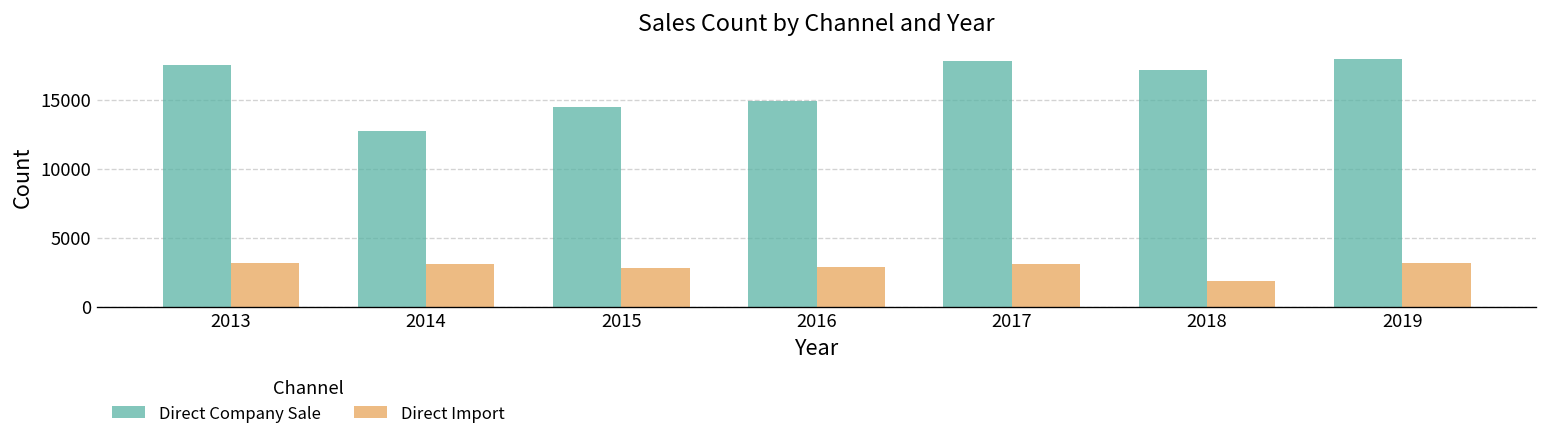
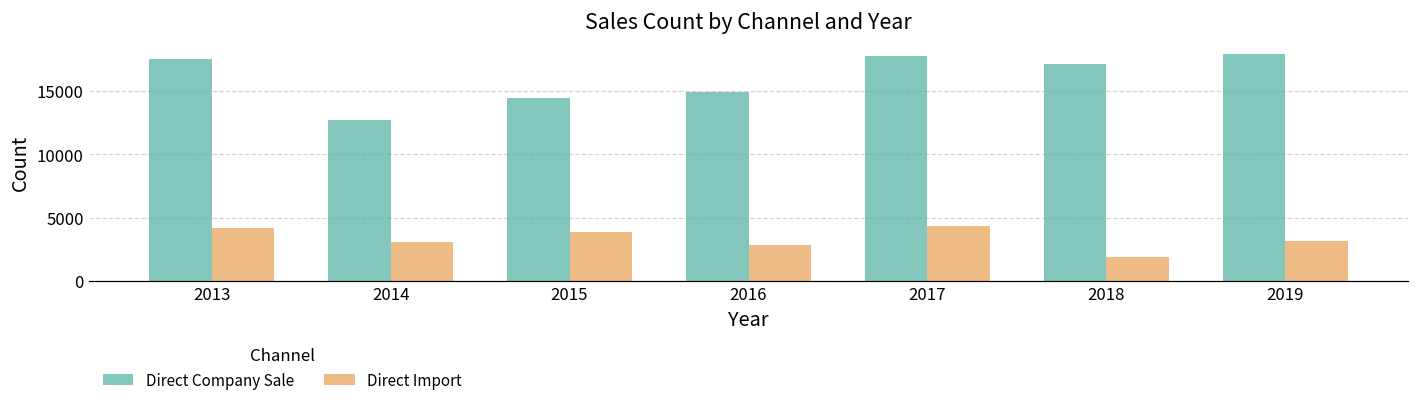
Direct Import, 2013: 3200 -> 4200
Direct Import, 2015: 2800 -> 3900
Direct Import, 2017: 3100 -> 4400
